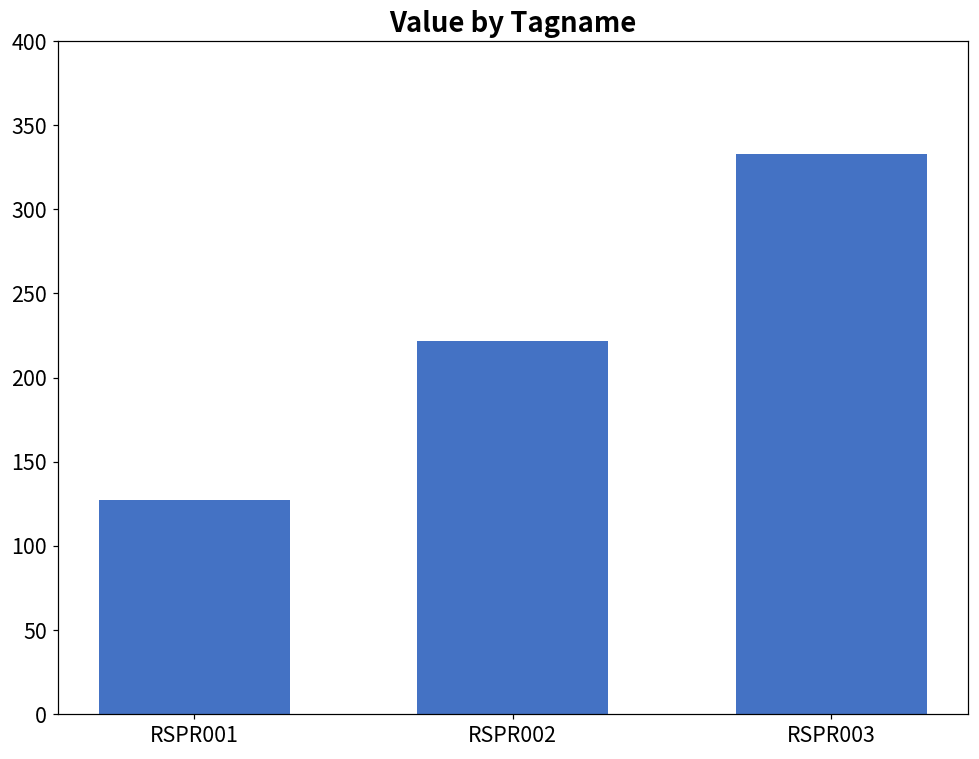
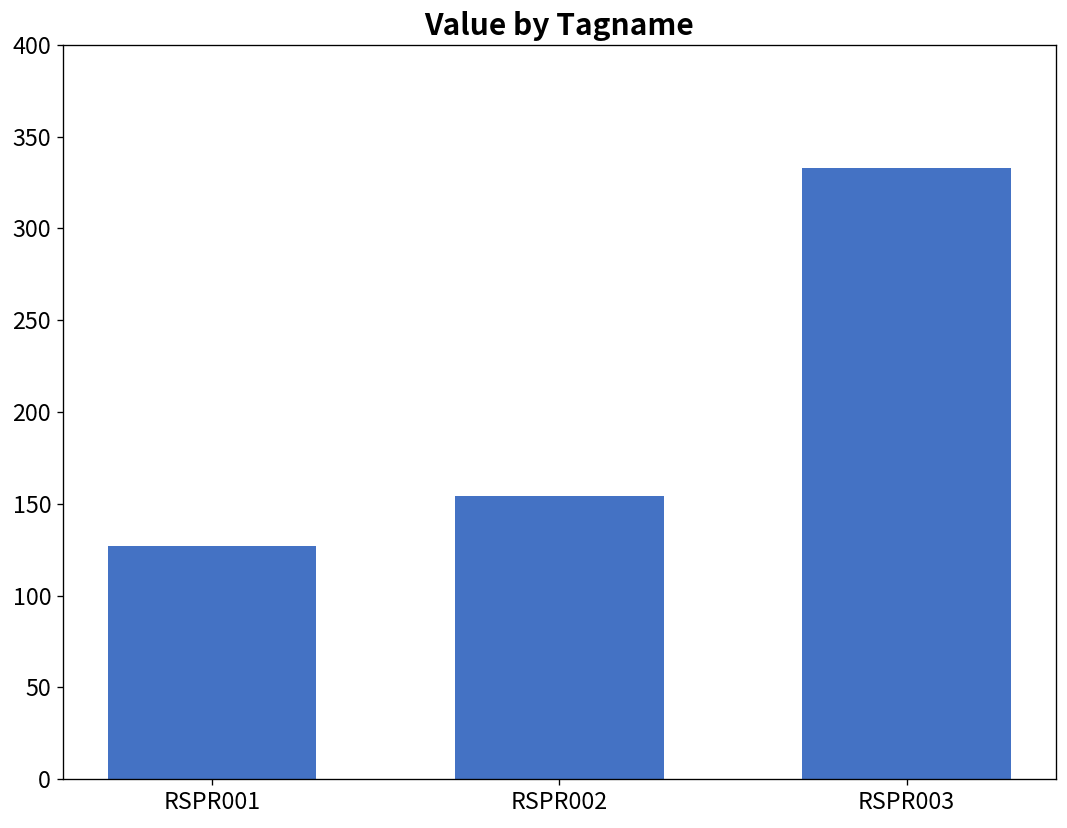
RSPR002: 222 -> 154
